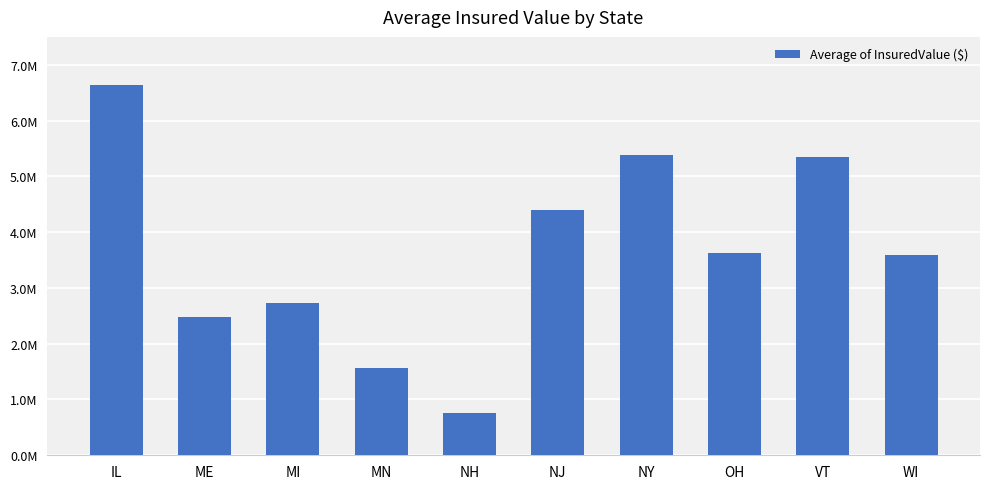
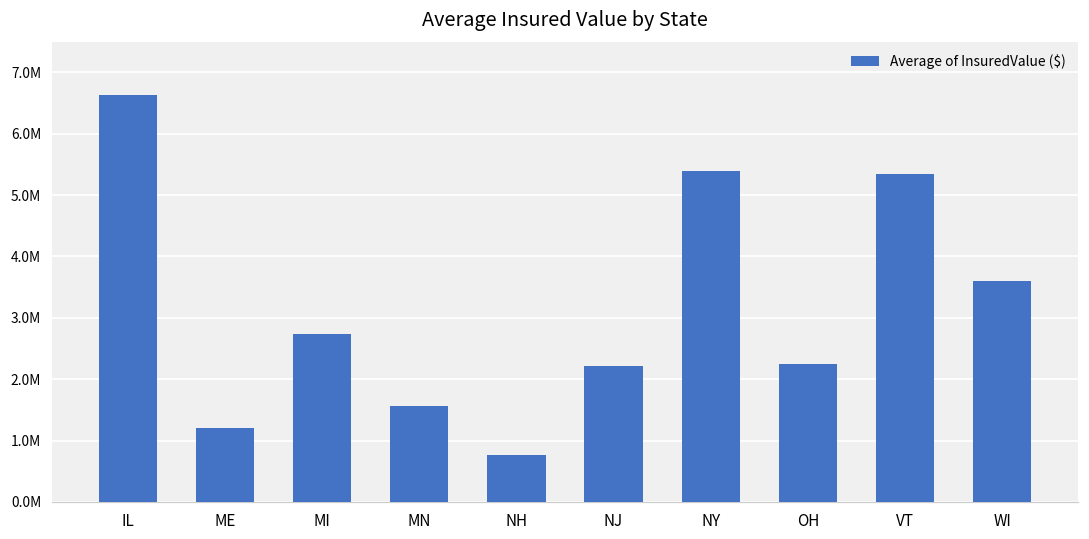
ME: 2500000 -> 1200000
NJ: 4400000 -> 2200000
OH: 3600000 -> 2200000
